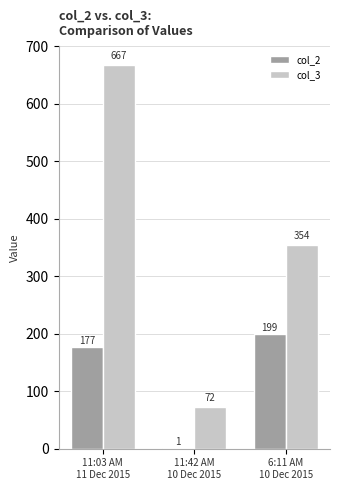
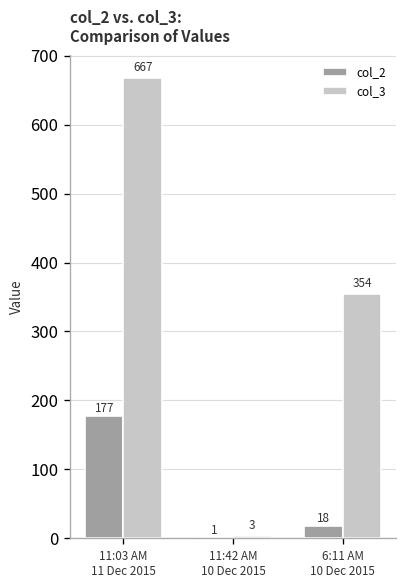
col_3, 11:42 AM 10 Dec 2015: 72 -> 3
col_2, 6:11 AM 10 Dec 2015: 199 -> 18
